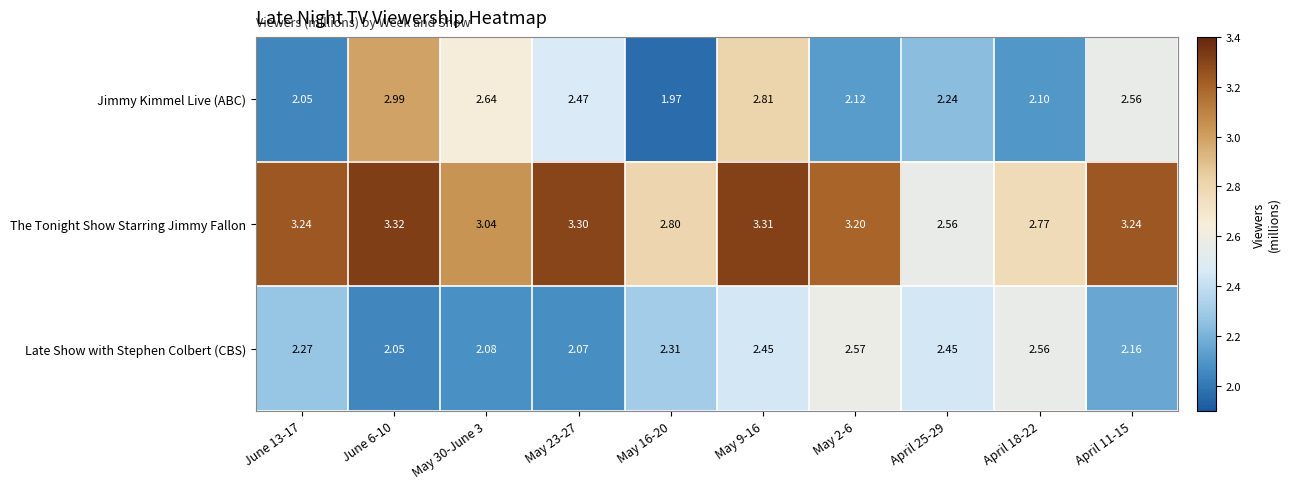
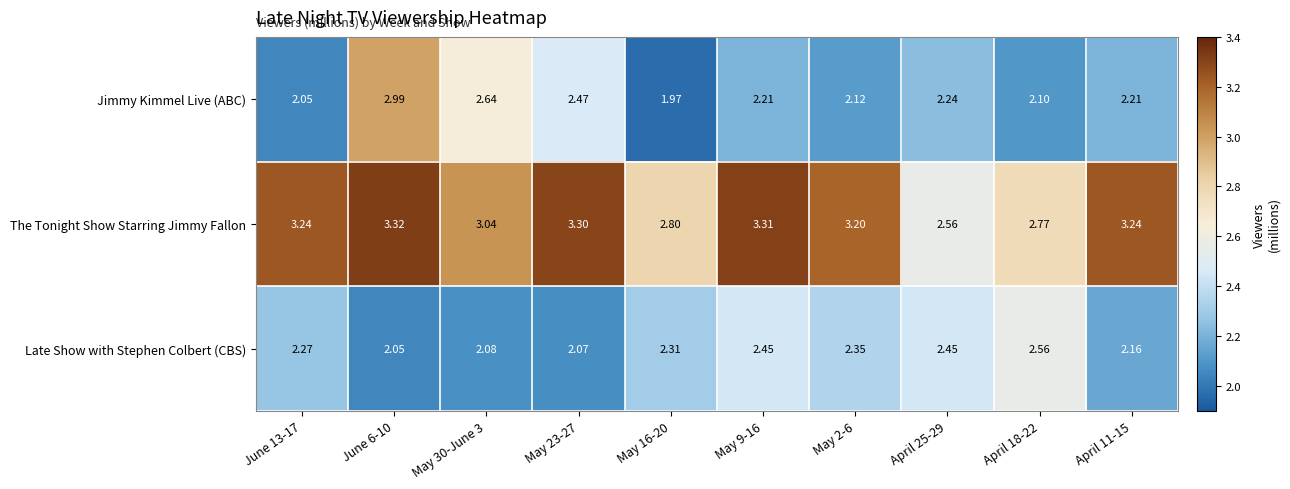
Jimmy Kimmel Live (ABC), May 9-16: 2.81 -> 2.21
Jimmy Kimmel Live (ABC), April 11-15: 2.56 -> 2.21
Late Show with Stephen Colbert (CBS), May 2-6: 2.57 -> 2.35
